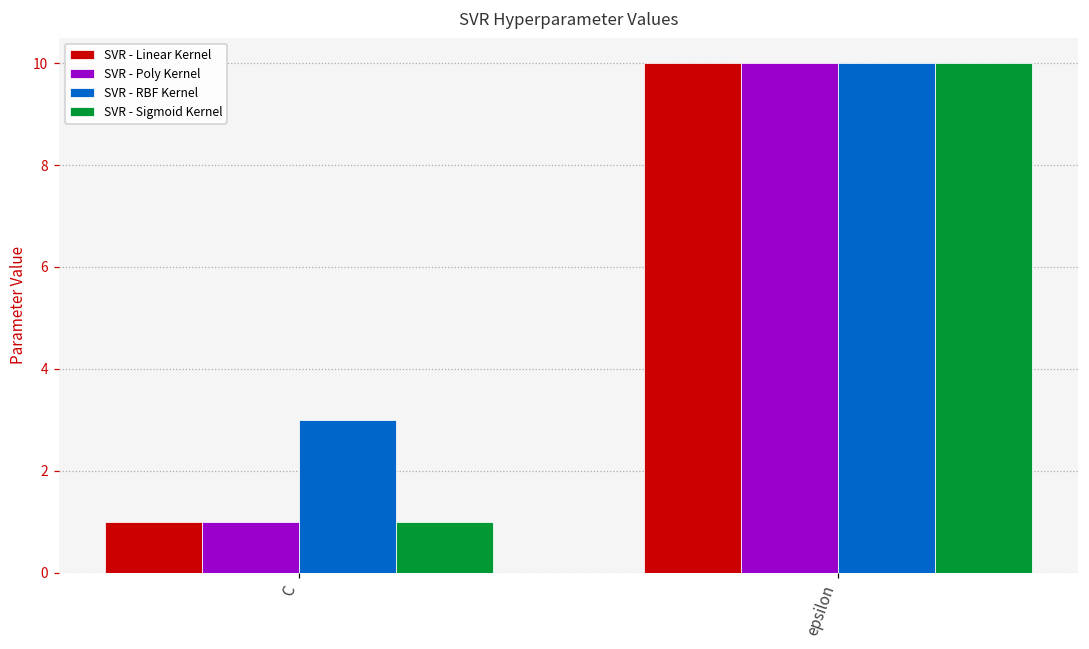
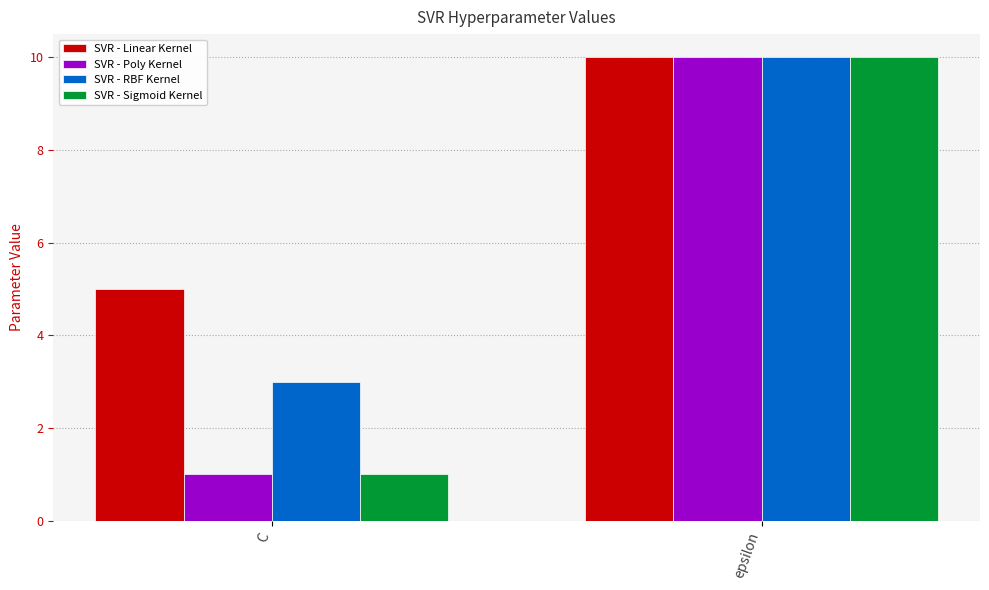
SVR - Linear Kernel, C: 1 -> 5
